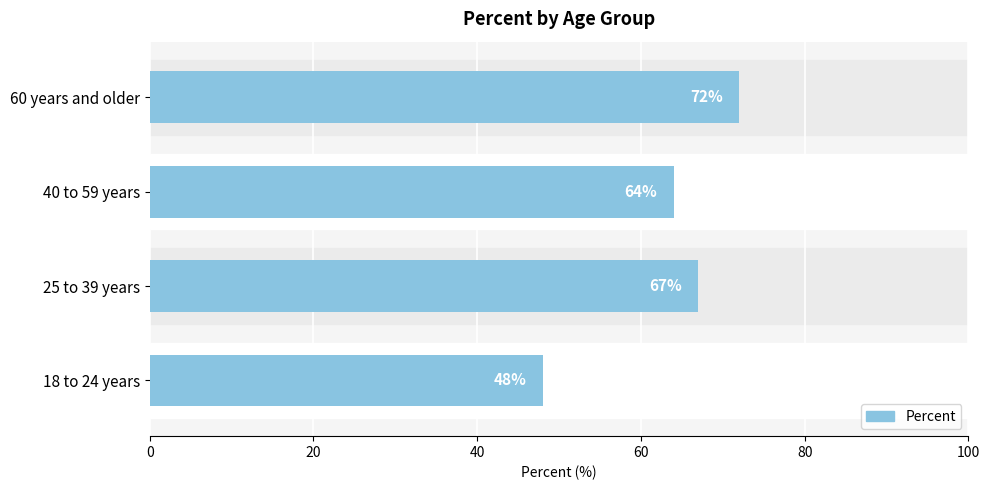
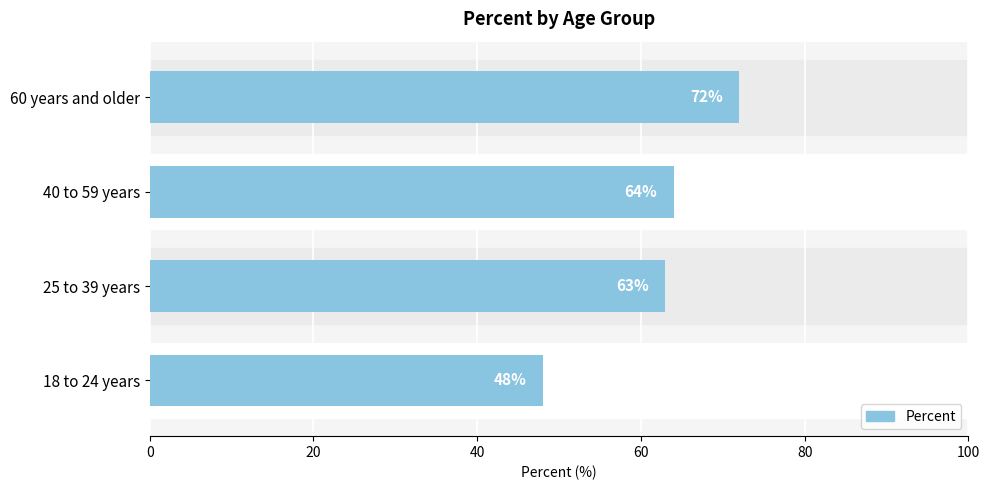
25 to 39 years: 67% -> 63%
